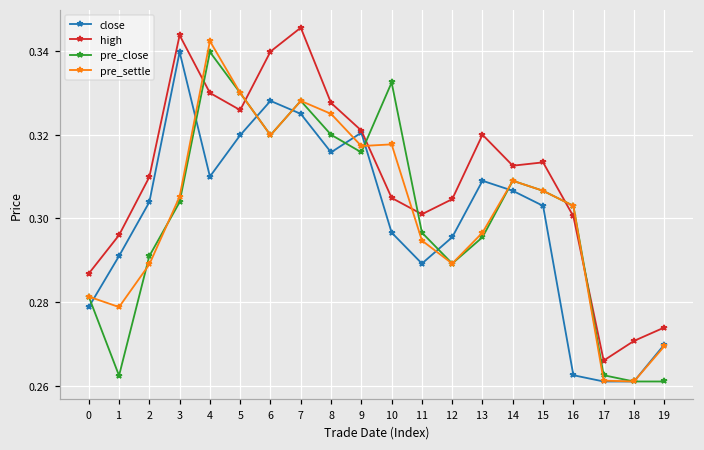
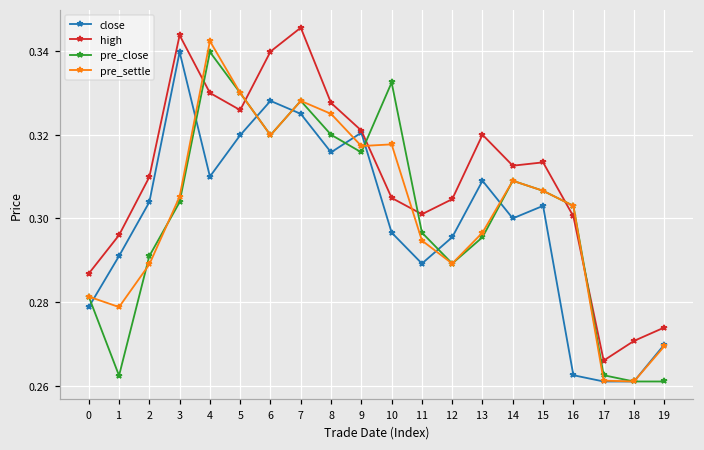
close, 14: 0.307 -> 0.300
